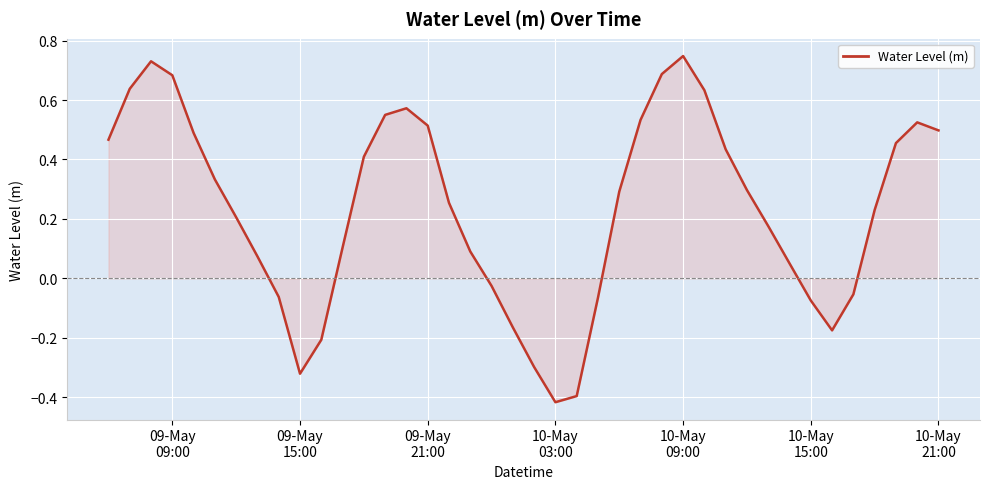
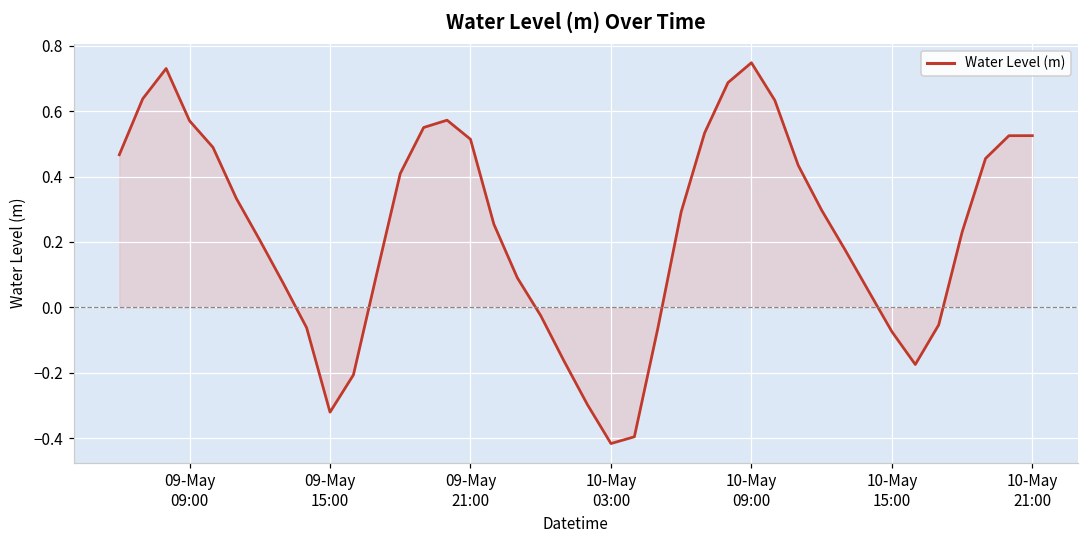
Water Level (m), 09-May 09:00: 0.68 -> 0.57
Water Level (m), 10-May 21:00: 0.50 -> 0.53
